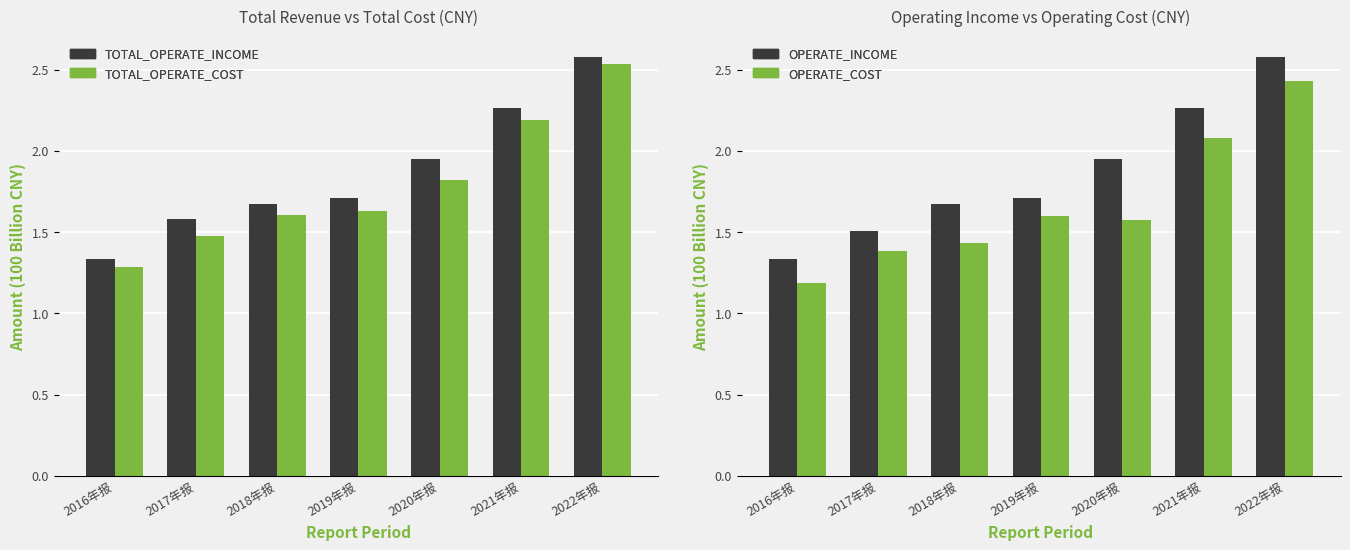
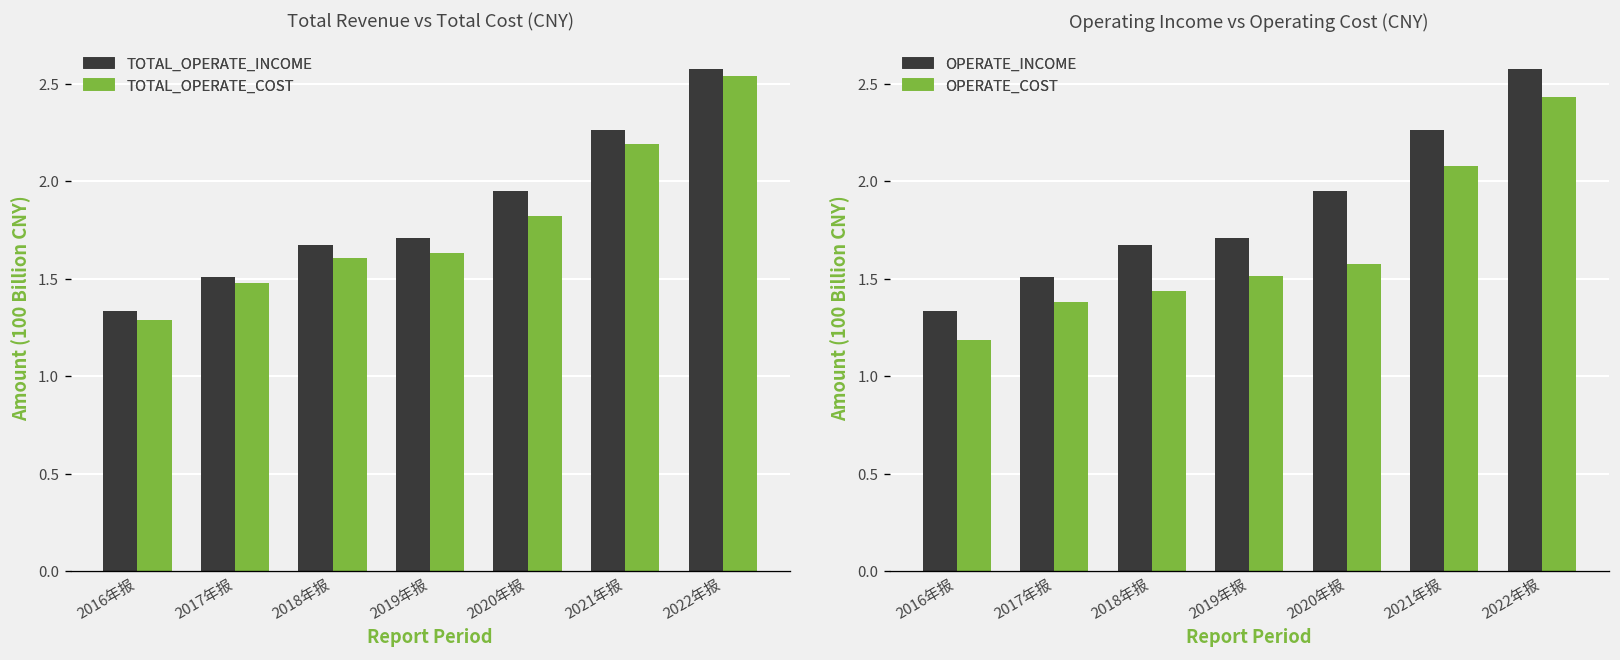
Total Revenue vs Total Cost (CNY), TOTAL_OPERATE_INCOME, 2017年报: 1.58 -> 1.51
Operating Income vs Operating Cost (CNY), OPERATE_COST, 2019年报: 1.60 -> 1.51
